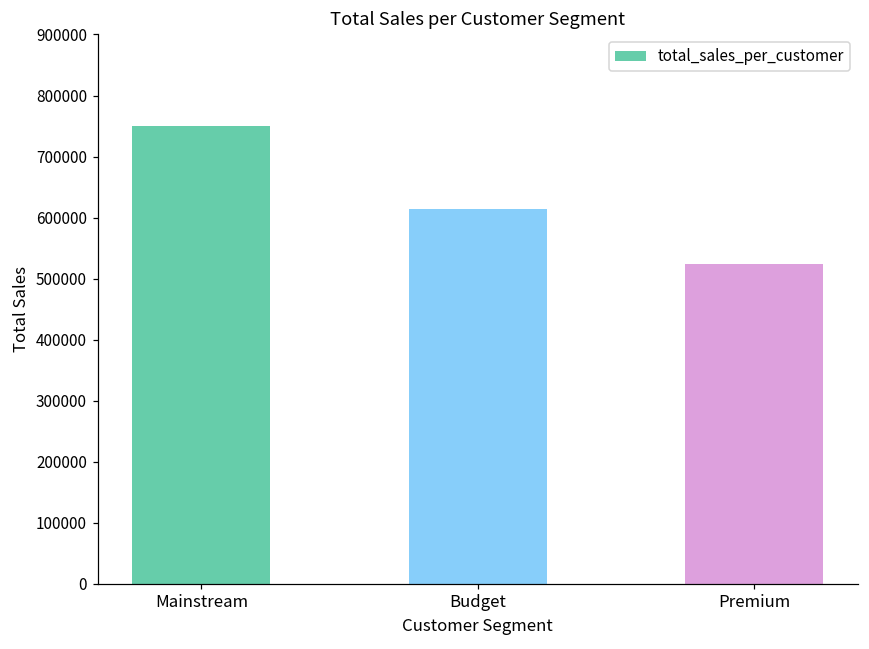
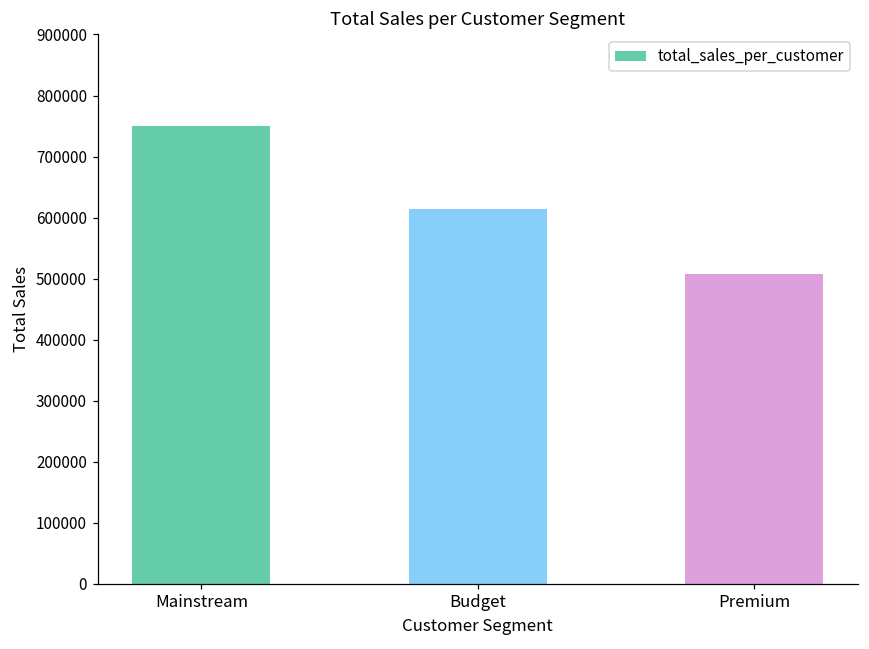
Premium: 520000 -> 510000
